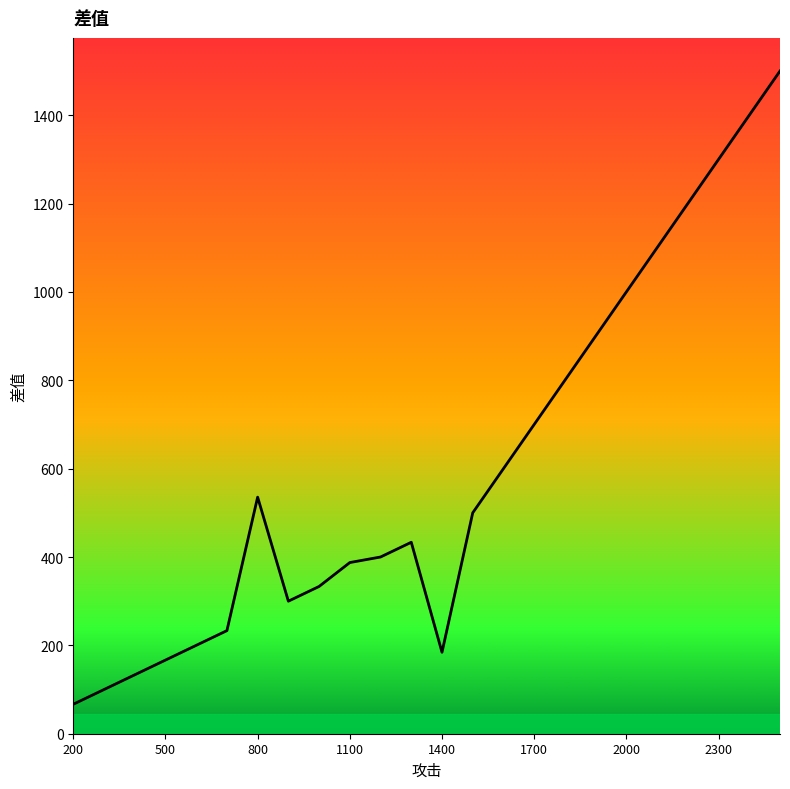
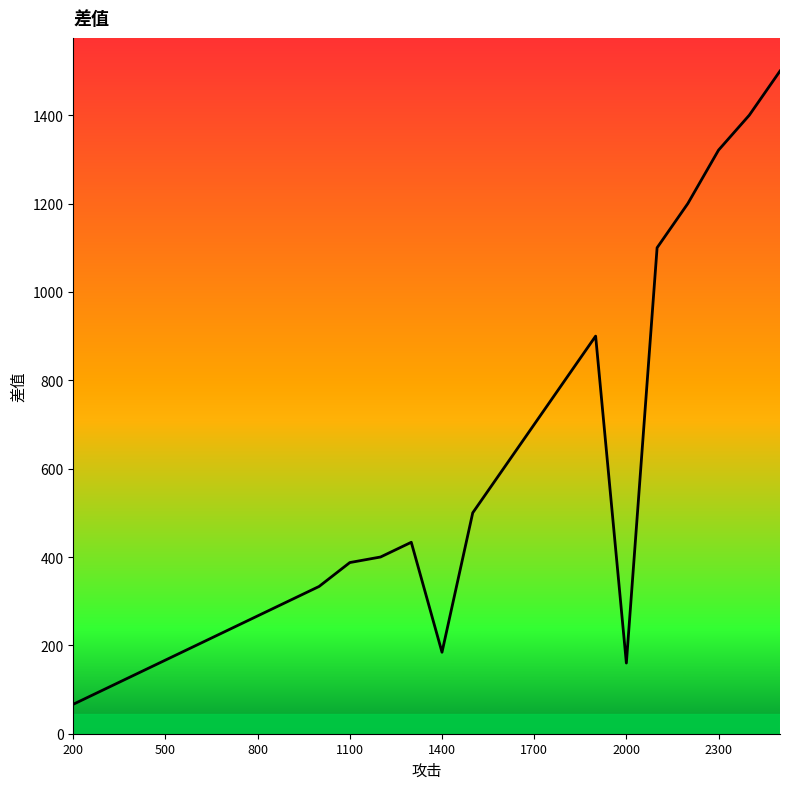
800: 540 -> 270
2000: 1000 -> 160
2300: 1300 -> 1320
